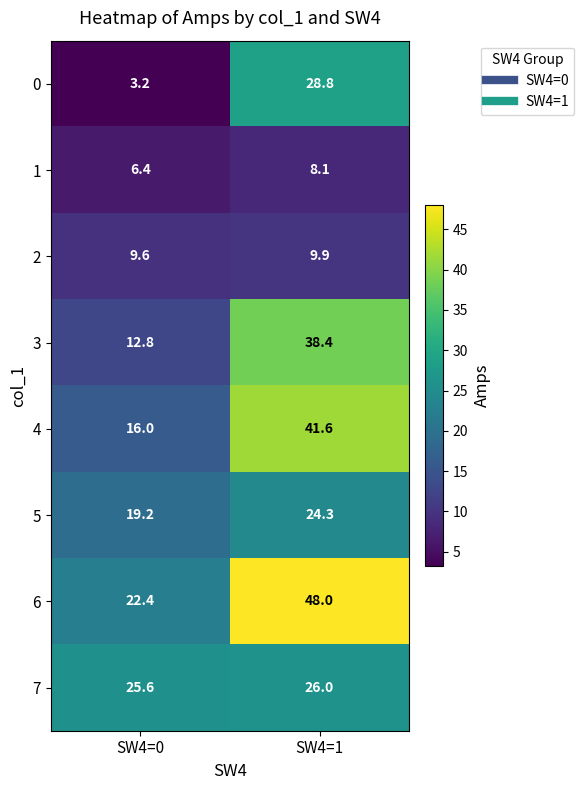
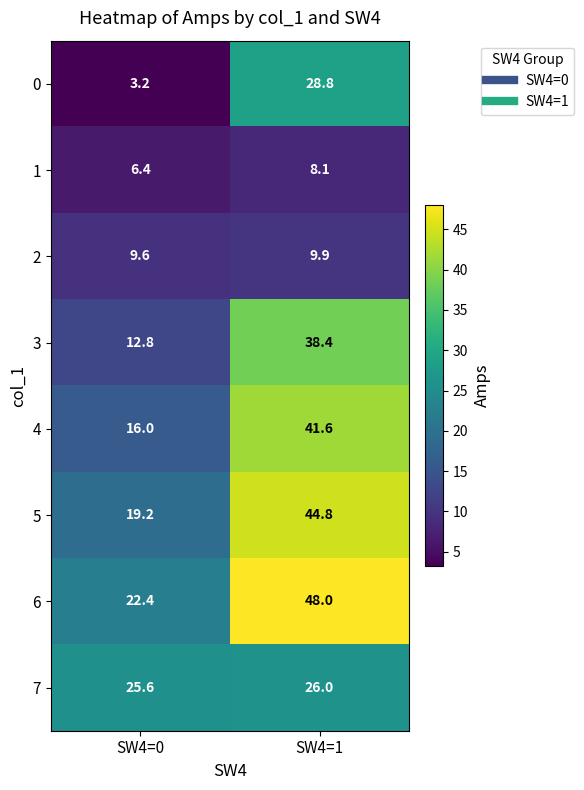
5, SW4=1: 24.3 -> 44.8
